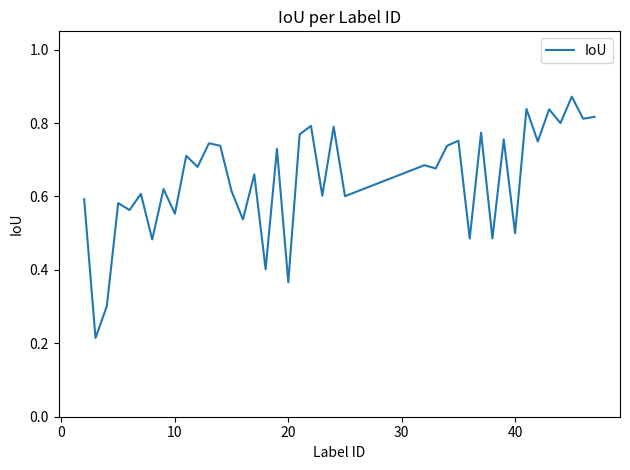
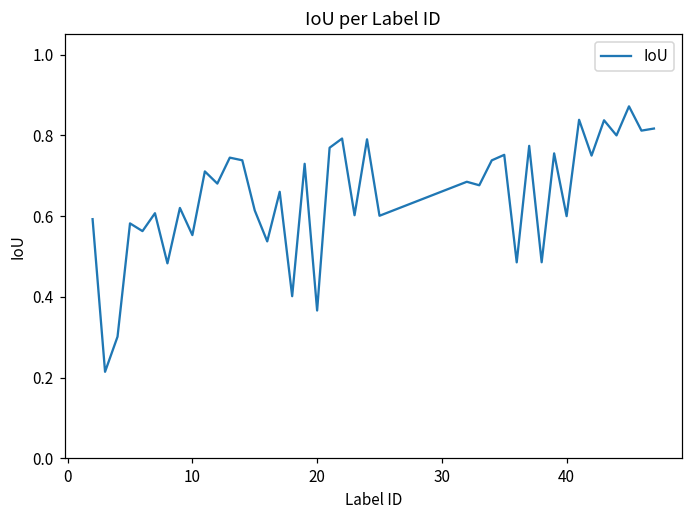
40: 0.5 -> 0.6
